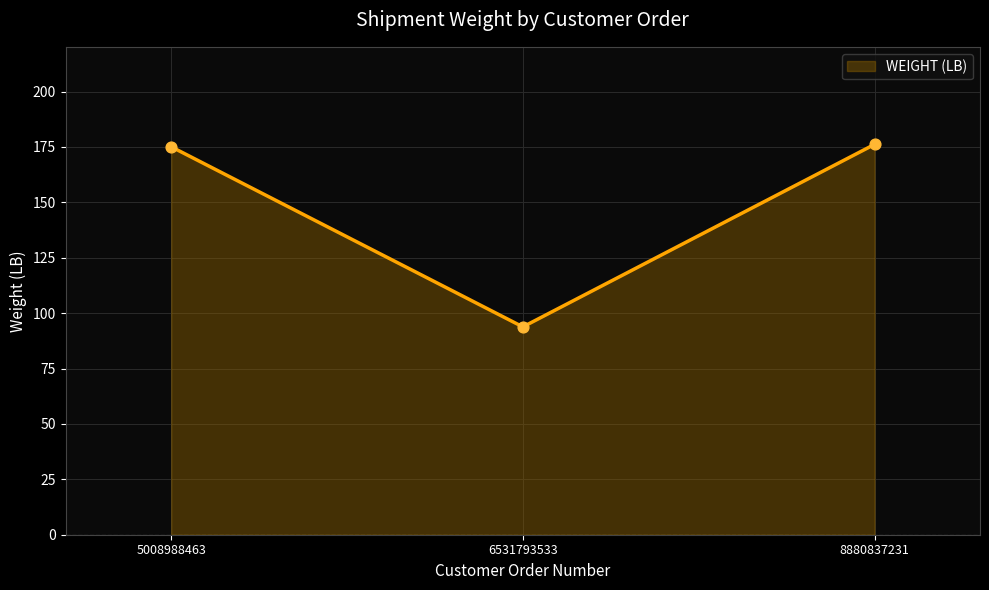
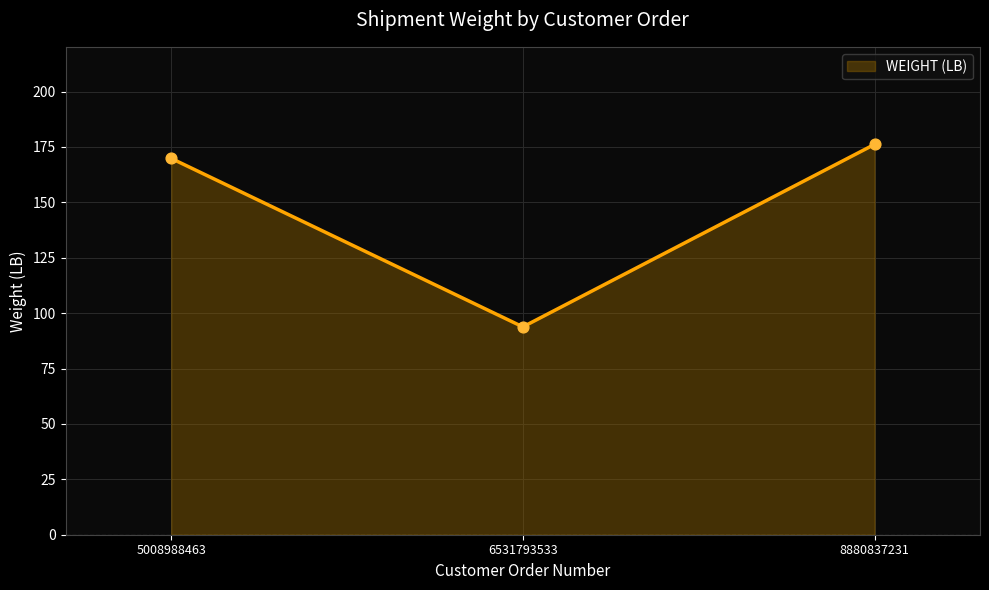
5008988463: 175 -> 170
